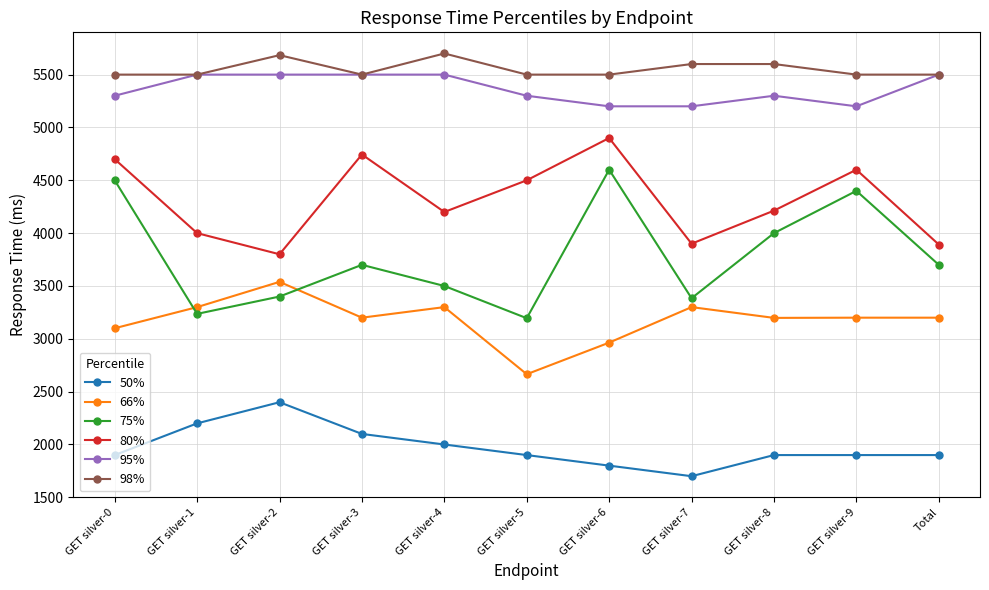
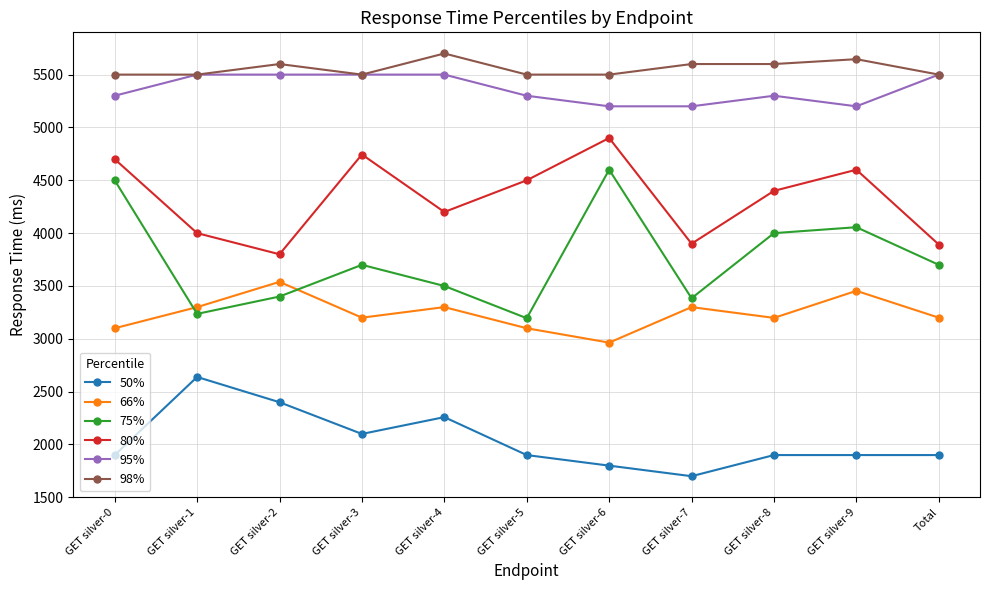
50%, GET silver-1: 2200 -> 2640
98%, GET silver-2: 5680 -> 5600
50%, GET silver-4: 2000 -> 2260
66%, GET silver-5: 2670 -> 3100
80%, GET silver-8: 4210 -> 4400
66%, GET silver-9: 3200 -> 3450
75%, GET silver-9: 4400 -> 4060
98%, GET silver-9: 5500 -> 5650
